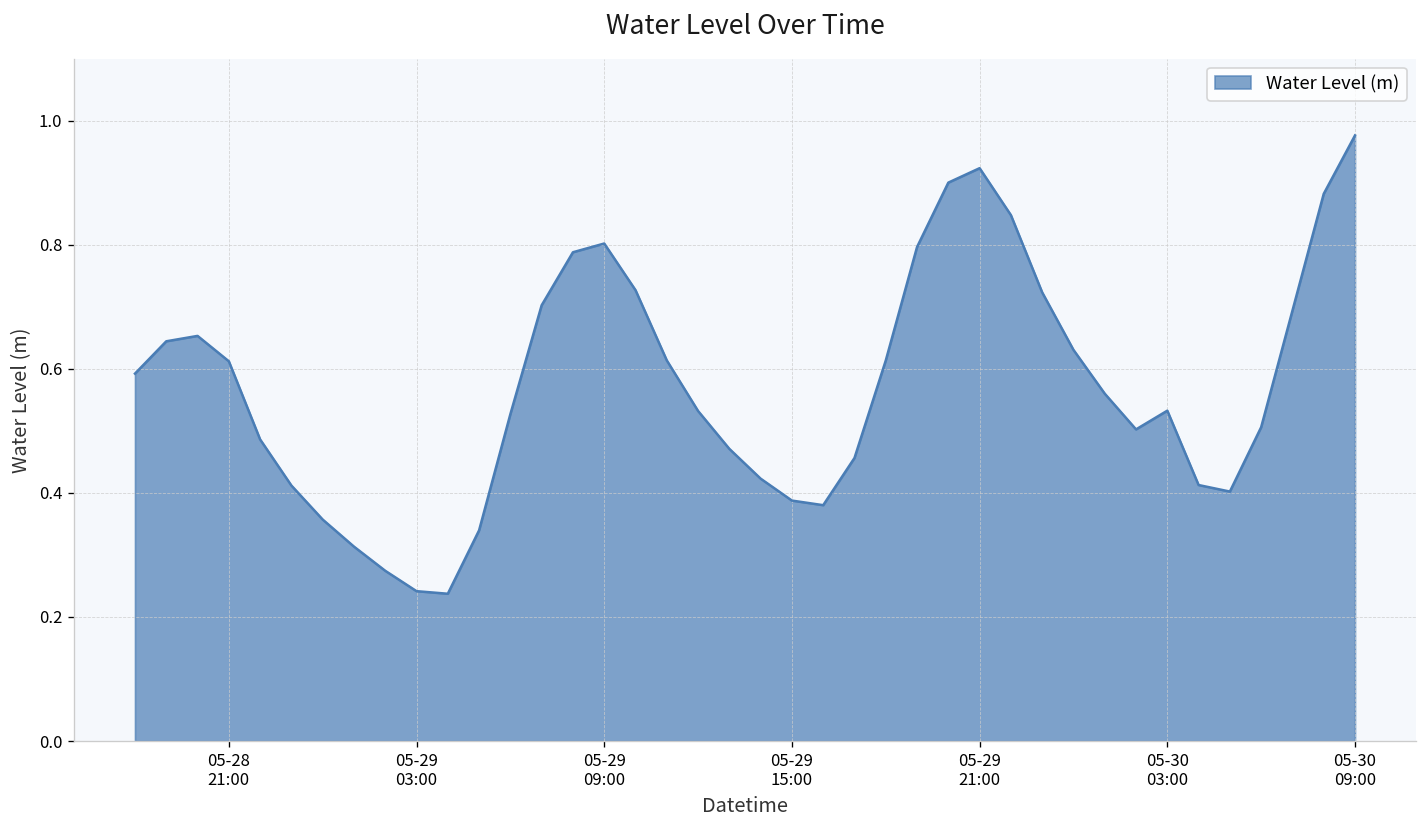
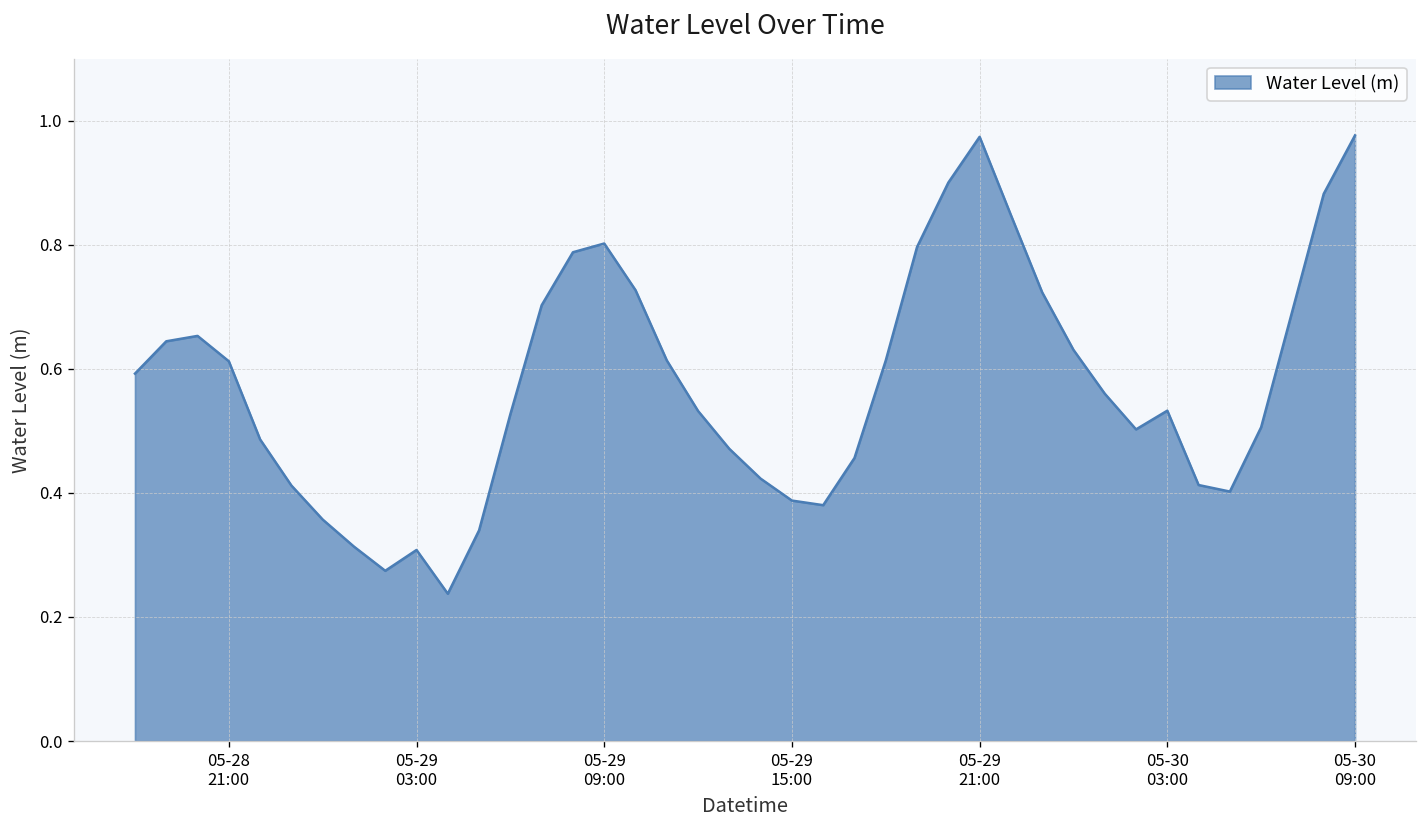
05-29 03:00: 0.24 -> 0.31
05-29 21:00: 0.92 -> 0.97
